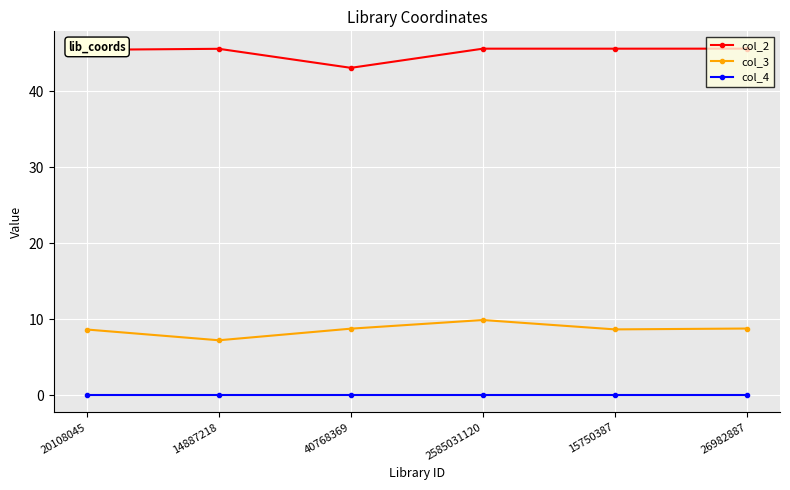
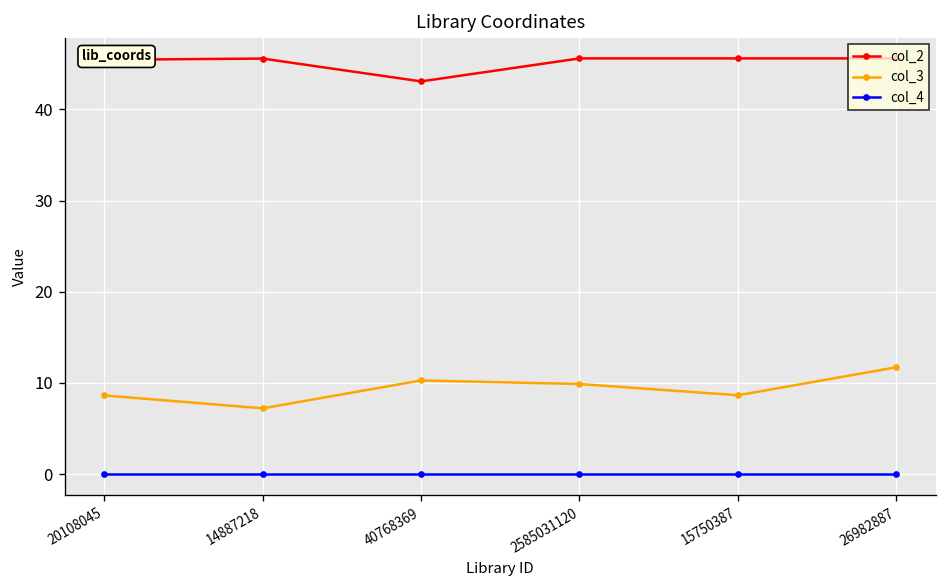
col_3, 40768369: 9 -> 10
col_3, 26982887: 9 -> 12
